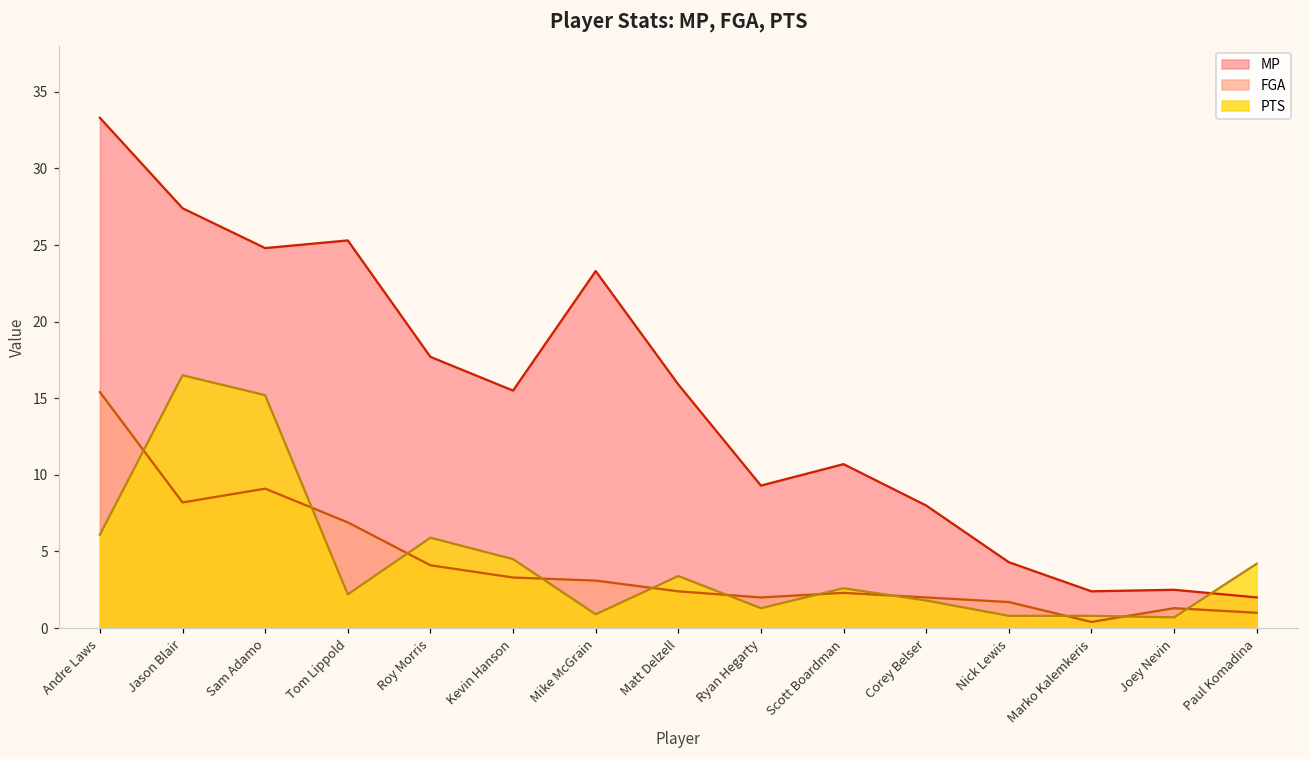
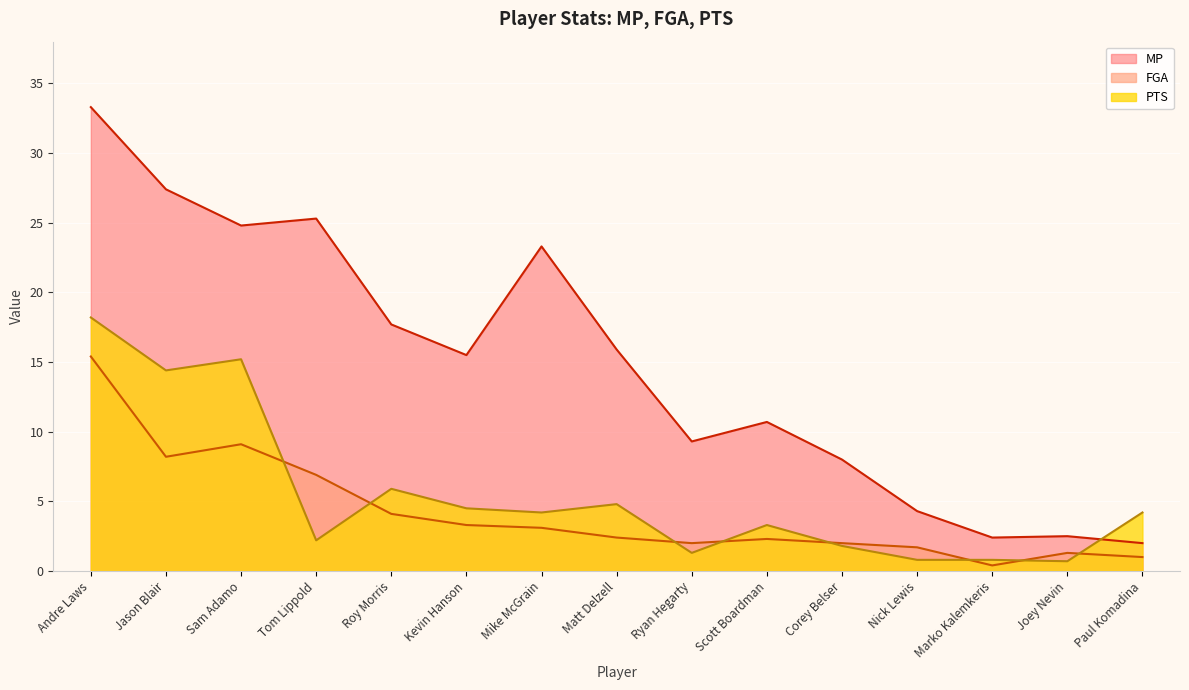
PTS, Andre Laws: 6.1 -> 18.2
PTS, Jason Blair: 16.5 -> 14.4
PTS, Mike McGrain: 0.9 -> 4.2
PTS, Matt Delzell: 3.4 -> 4.8
PTS, Scott Boardman: 2.6 -> 3.3
